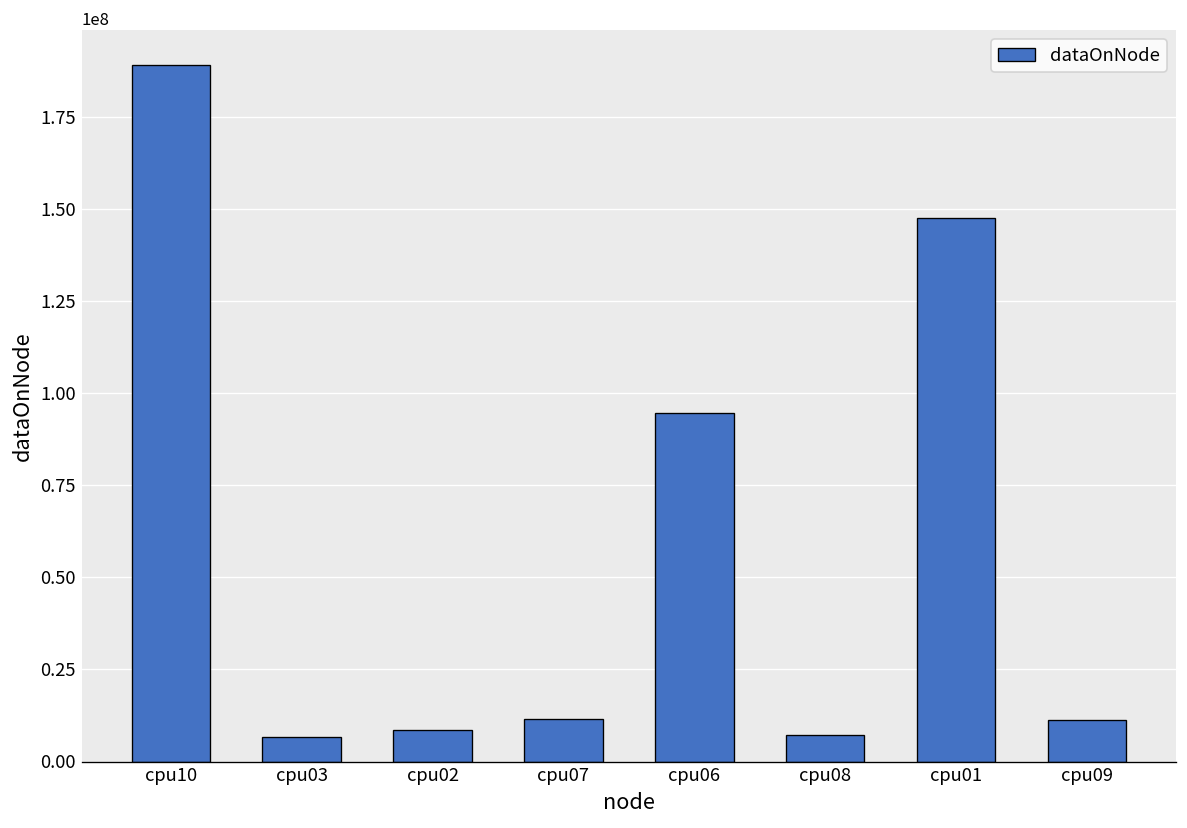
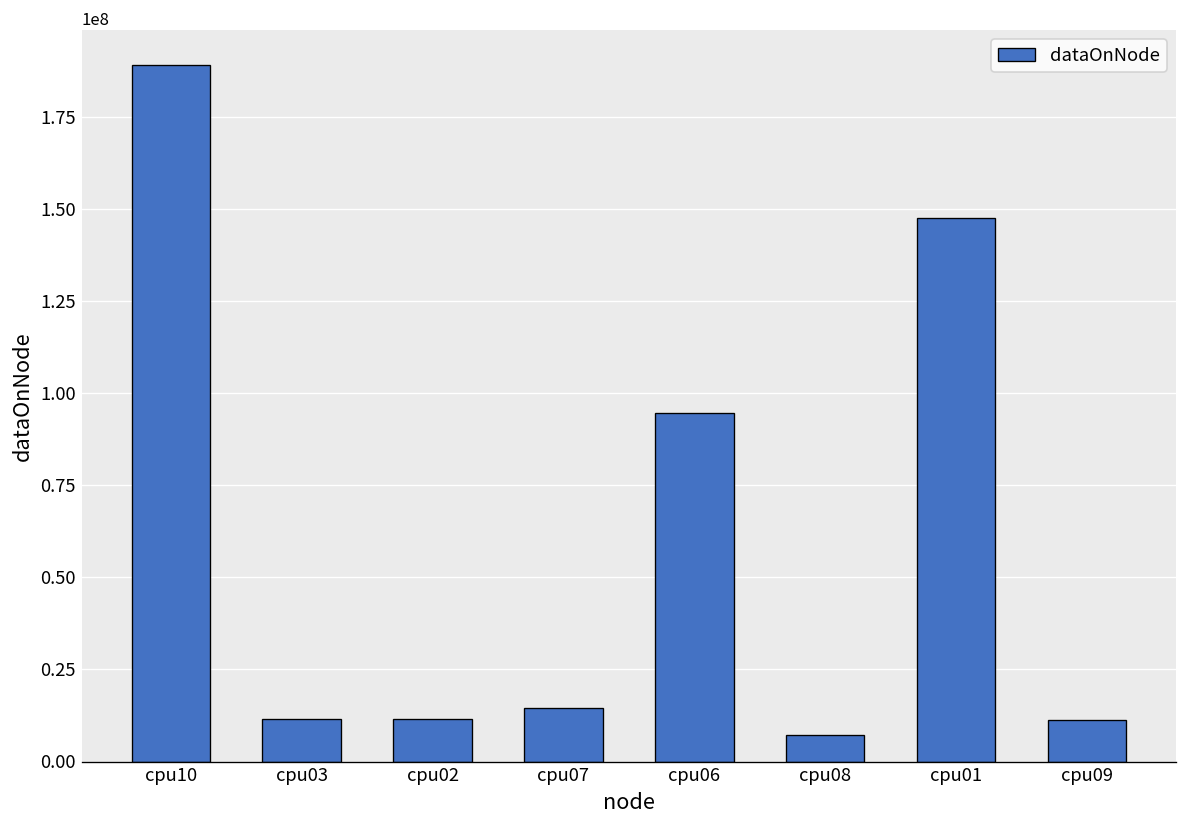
cpu03: 7000000 -> 11000000
cpu02: 9000000 -> 11000000
cpu07: 11000000 -> 14000000
